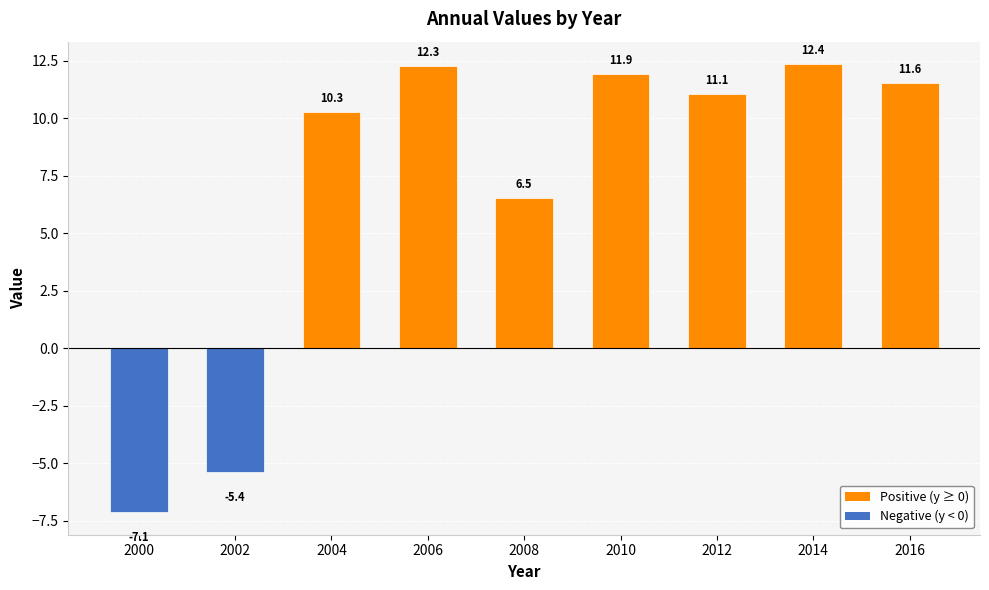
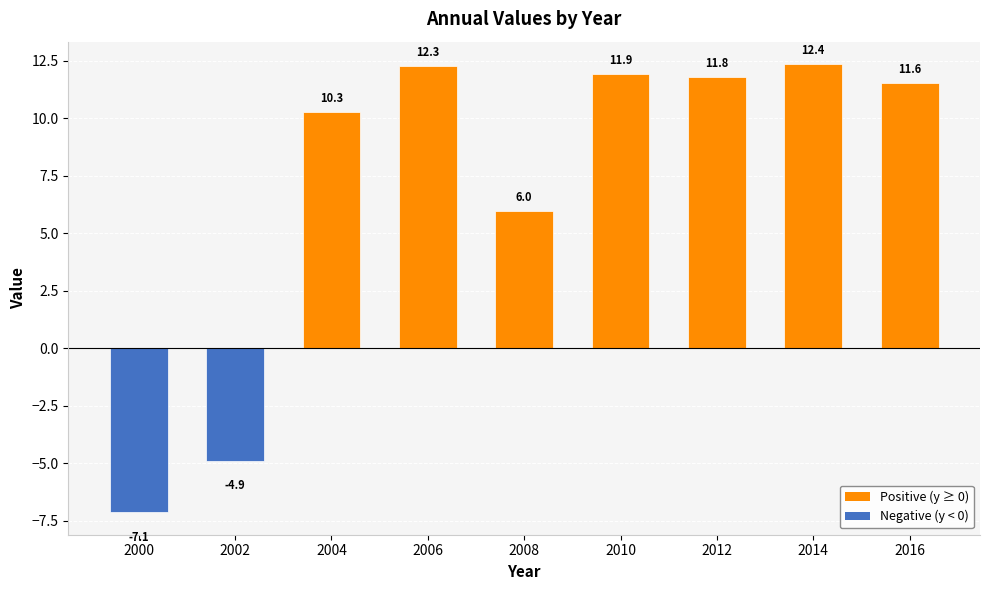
2002: -5.4 -> -4.9
2008: 6.5 -> 6.0
2012: 11.1 -> 11.8
